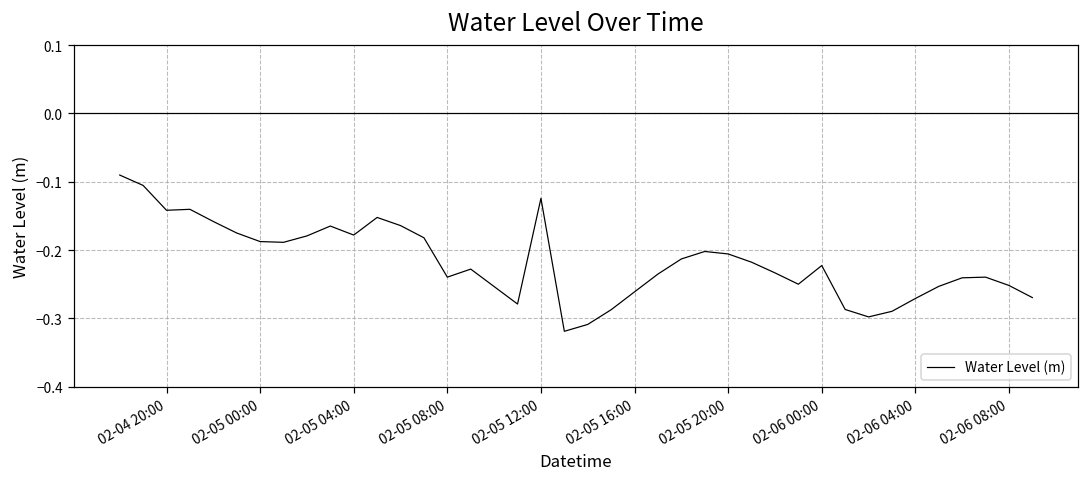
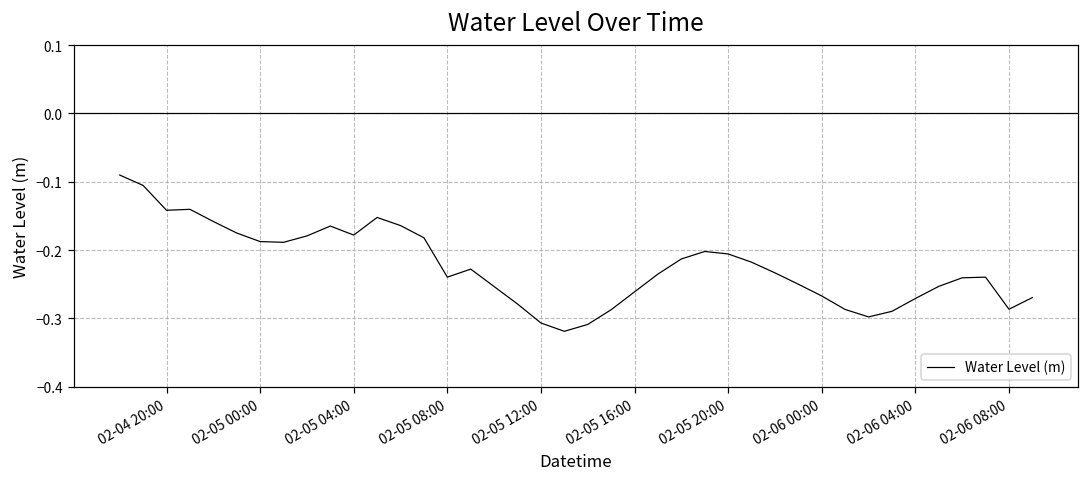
02-05 12:00: -0.12 -> -0.31
02-06 00:00: -0.22 -> -0.27
02-06 08:00: -0.25 -> -0.29
